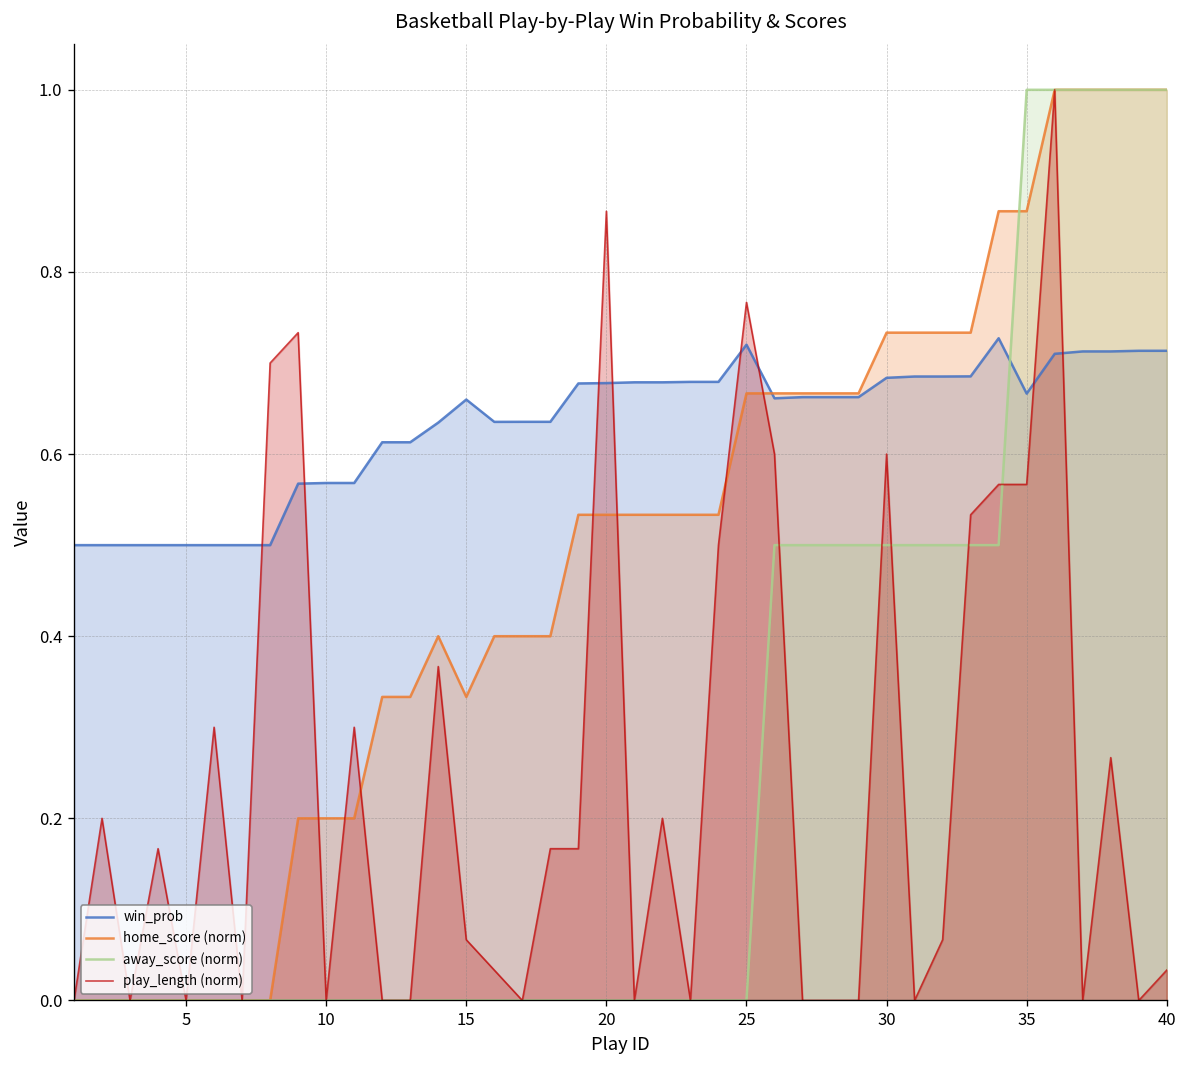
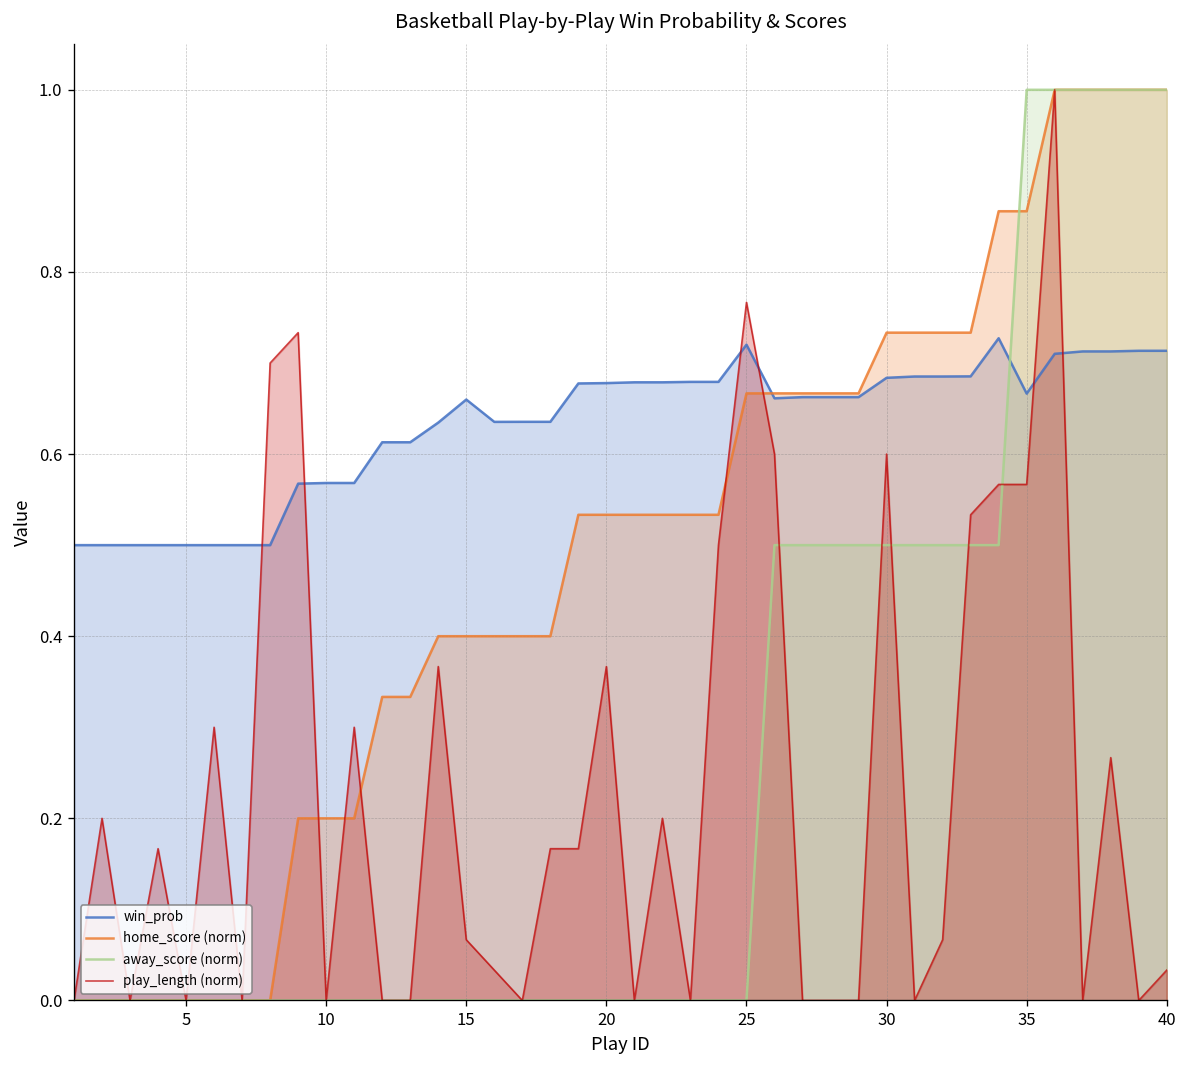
home_score (norm), 15: 0.33 -> 0.40
play_length (norm), 20: 0.87 -> 0.37
